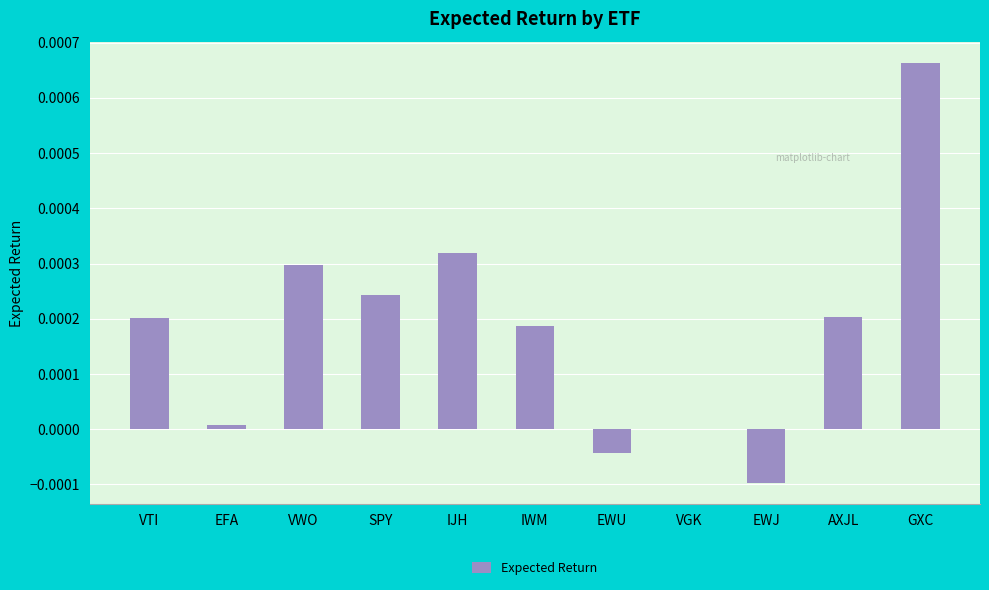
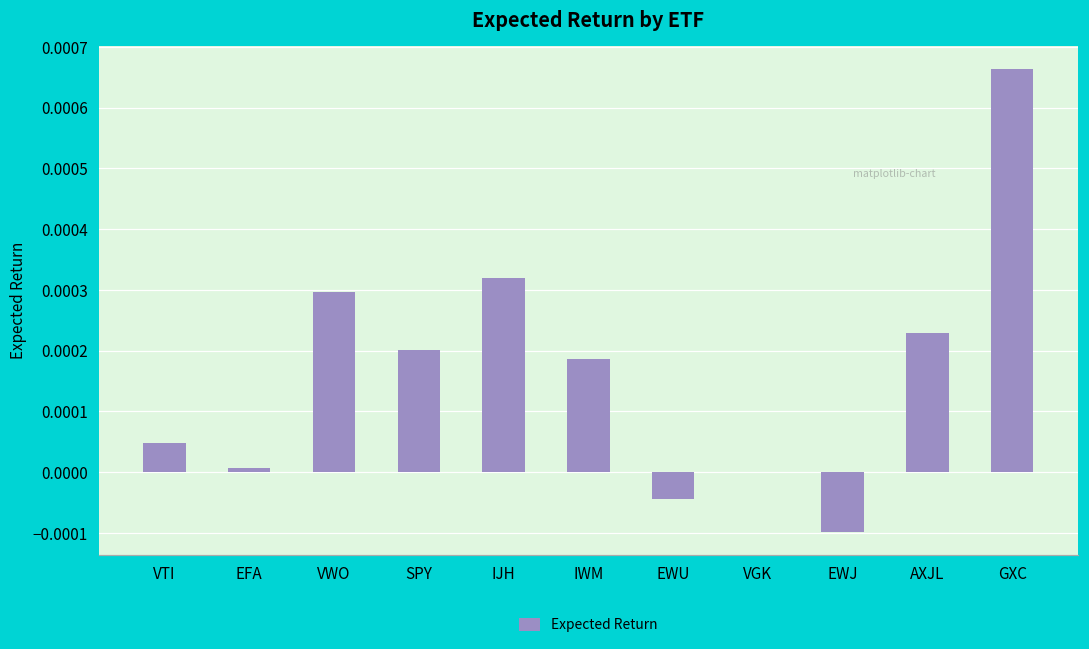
VTI: 0.00020 -> 0.00005
SPY: 0.00024 -> 0.00020
AXJL: 0.00020 -> 0.00023
